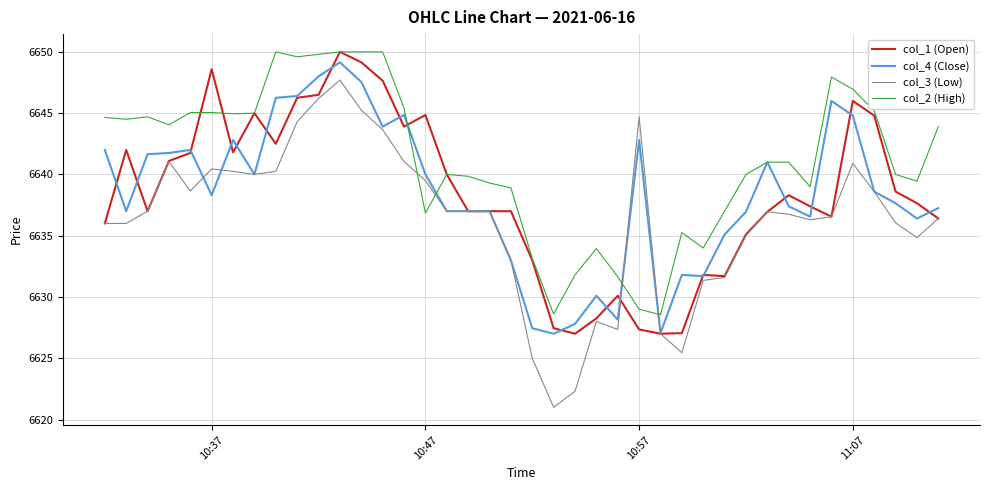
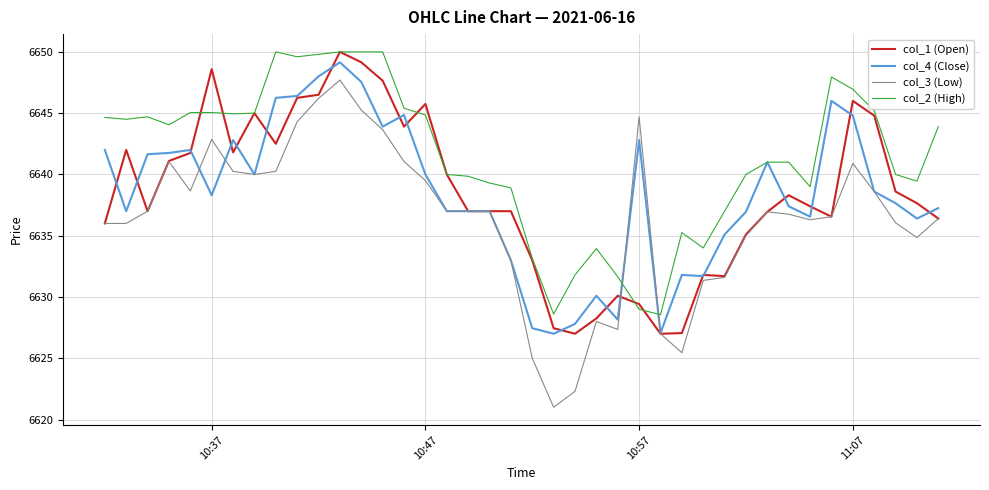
col_3 (Low), 10:37: 6640.5 -> 6642.9
col_1 (Open), 10:47: 6644.9 -> 6645.8
col_2 (High), 10:47: 6636.9 -> 6644.9
col_1 (Open), 10:57: 6627.4 -> 6629.4
